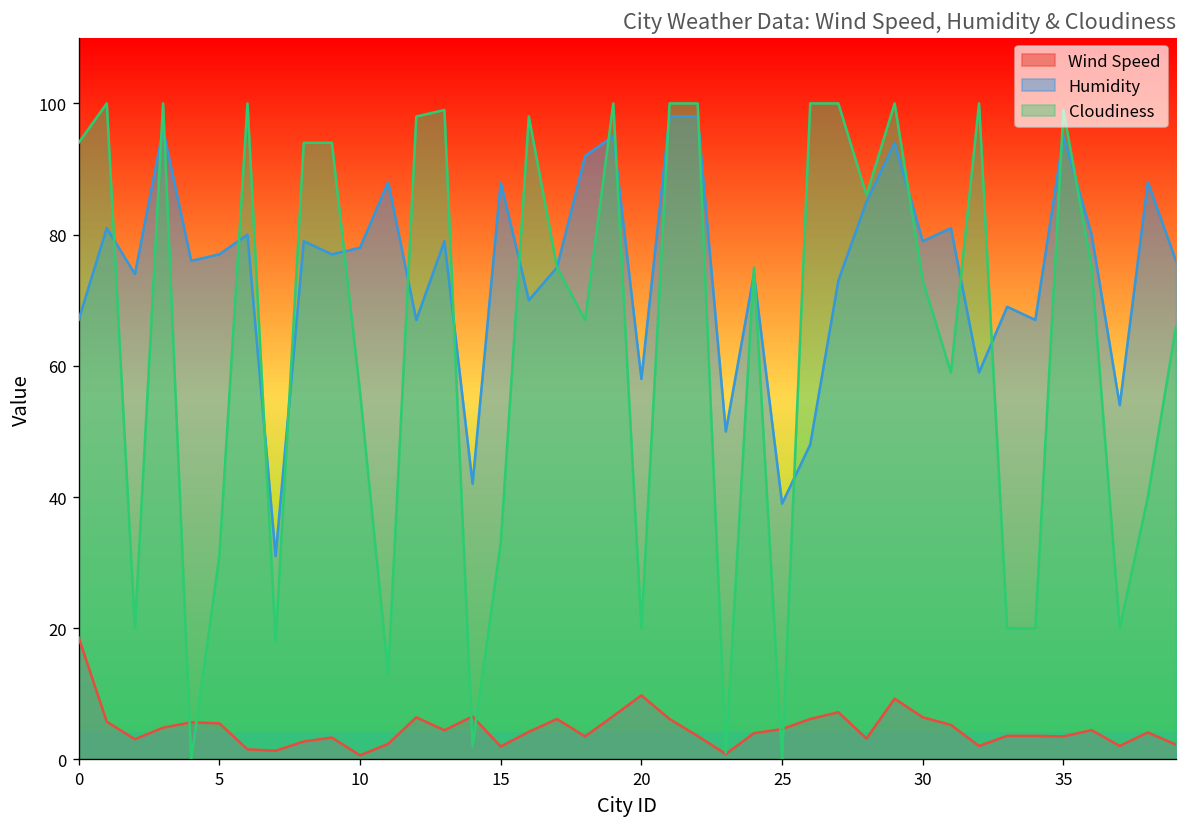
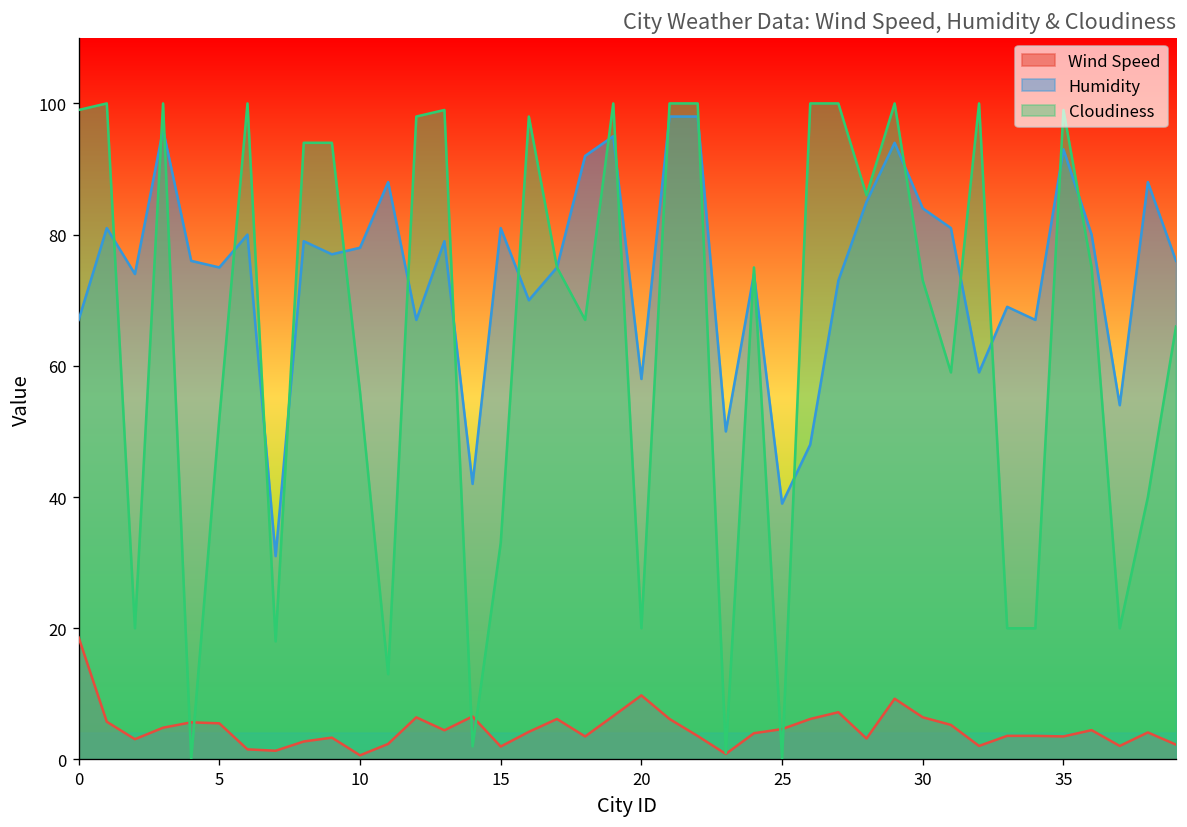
Cloudiness, 0: 94 -> 99
Humidity, 5: 77 -> 75
Cloudiness, 5: 31 -> 52
Humidity, 15: 88 -> 81
Humidity, 30: 79 -> 84
Humidity, 35: 95 -> 93
